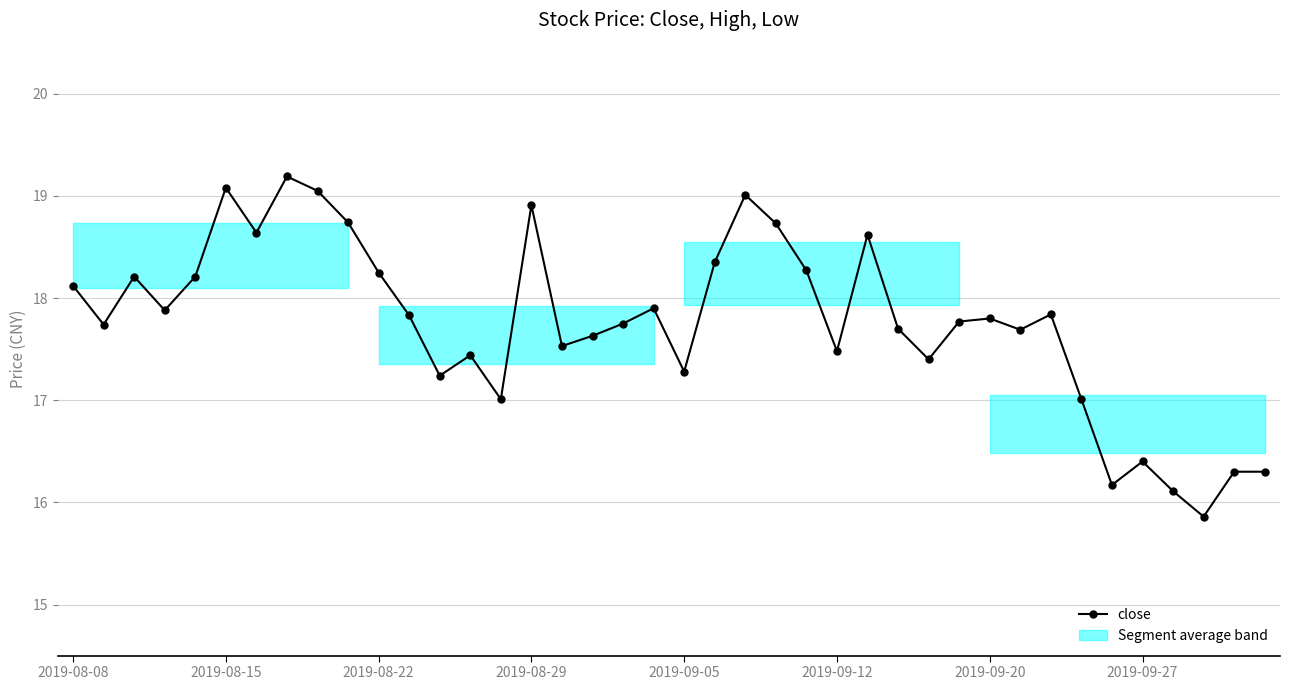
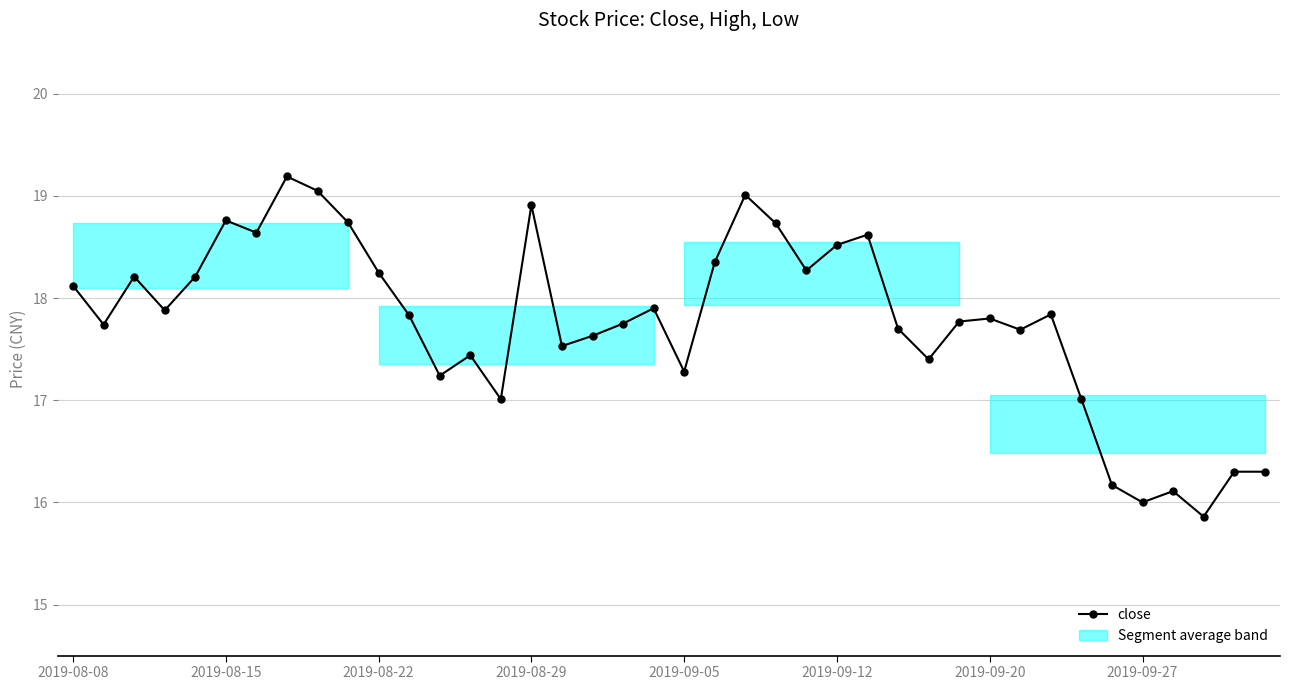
close, 2019-08-15: 19.08 -> 18.76
close, 2019-09-12: 17.48 -> 18.52
close, 2019-09-27: 16.4 -> 16.0
